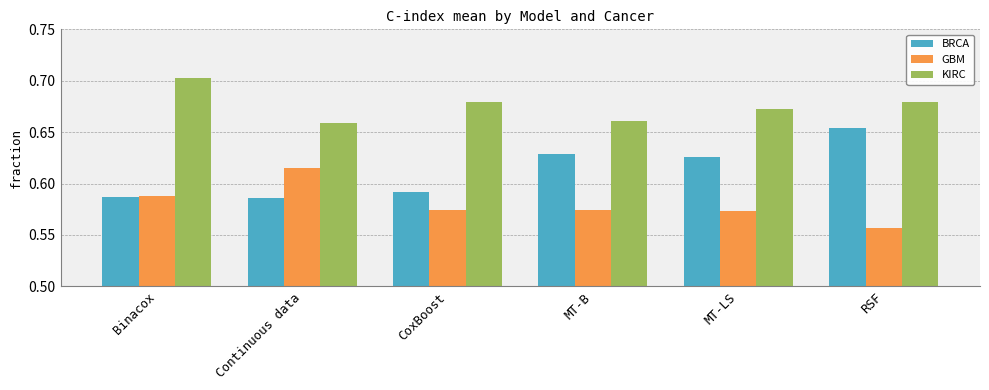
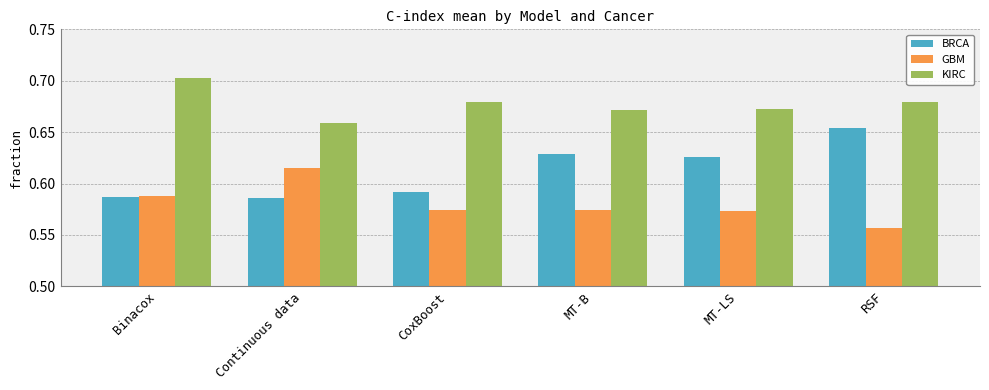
KIRC, MT-B: 0.661 -> 0.672
